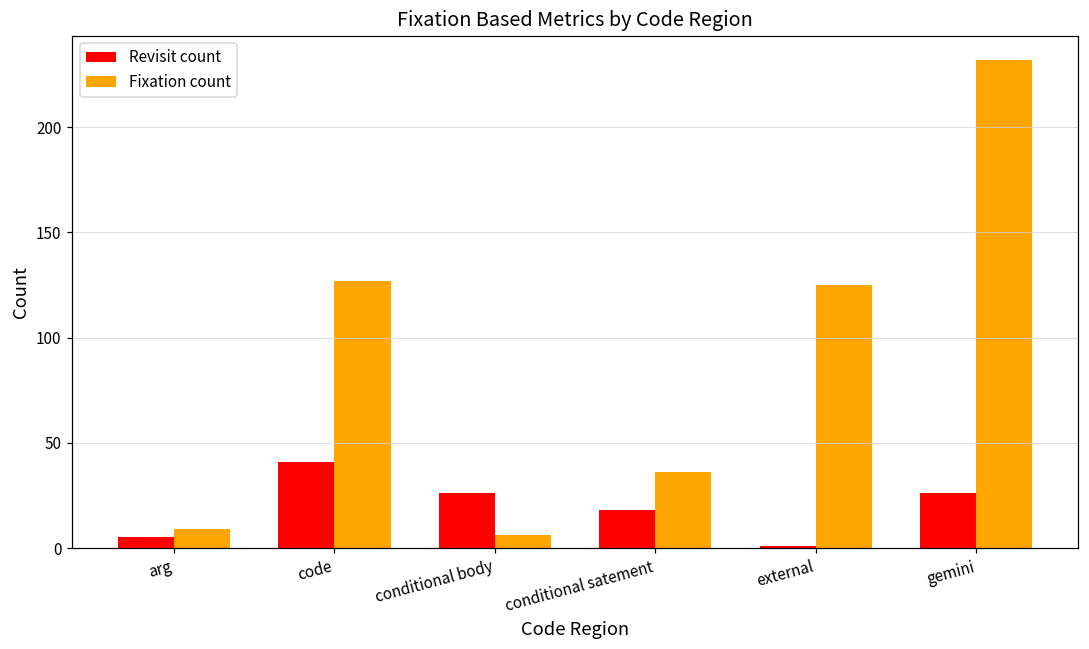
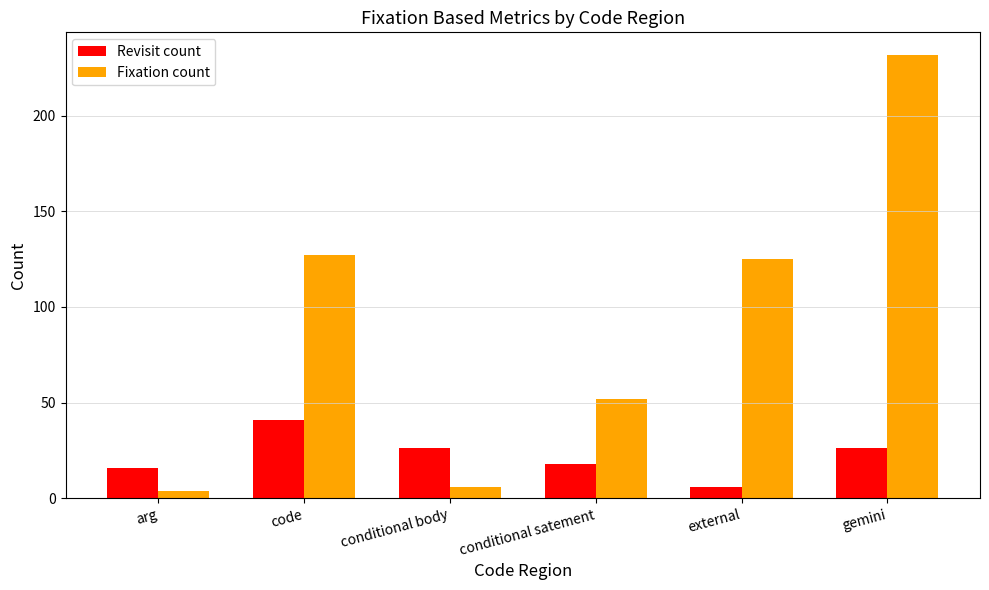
Revisit count, arg: 5 -> 16
Fixation count, arg: 9 -> 4
Fixation count, conditional satement: 36 -> 52
Revisit count, external: 1 -> 6
